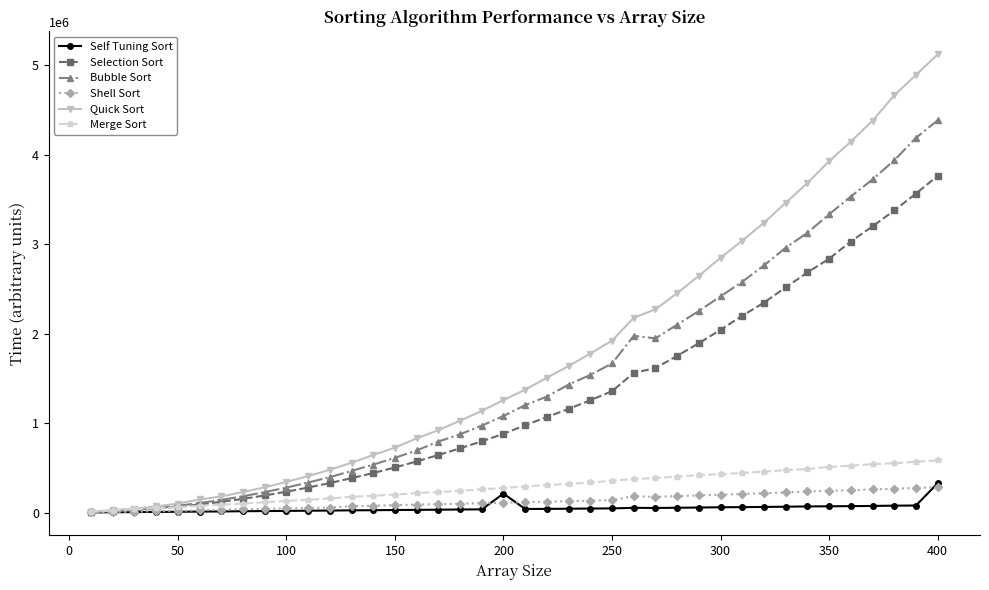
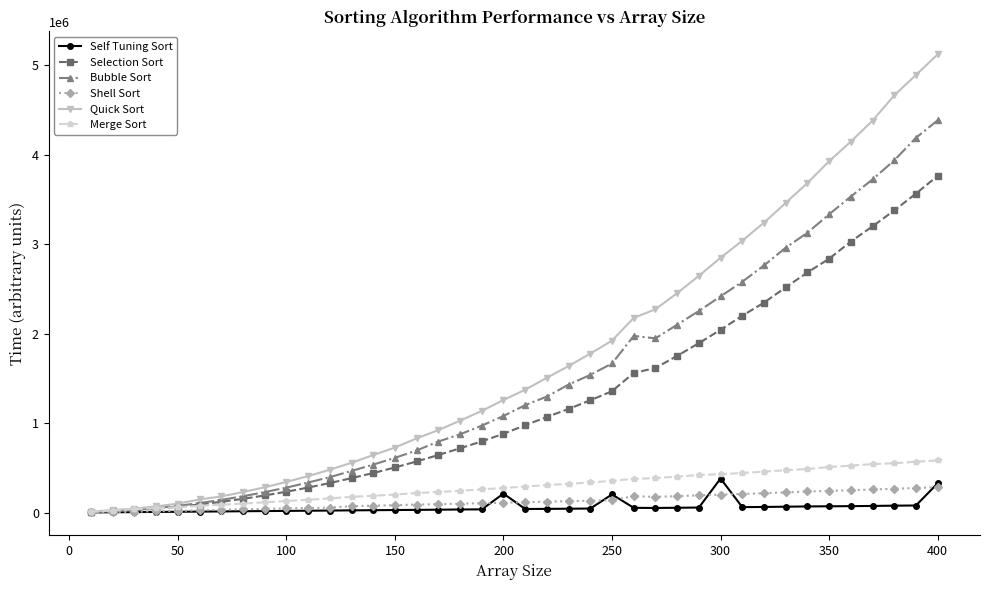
Self Tuning Sort, 250: 0 -> 200000
Self Tuning Sort, 300: 100000 -> 400000
